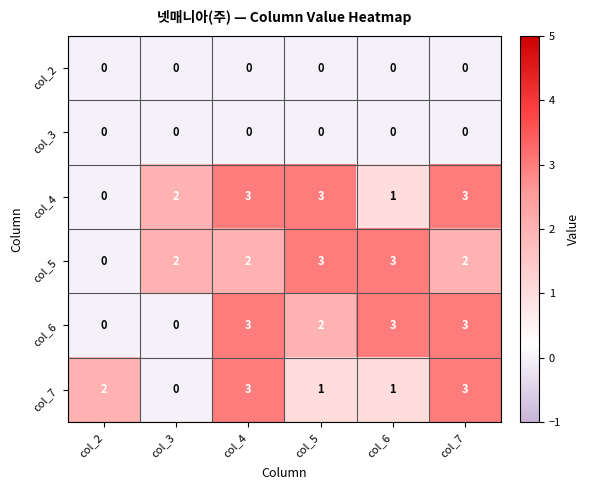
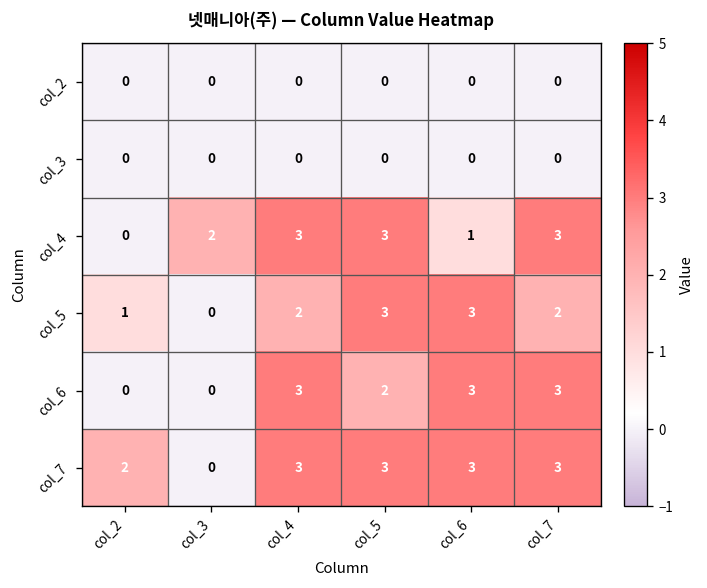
col_5, col_2: 0 -> 1
col_5, col_3: 2 -> 0
col_7, col_5: 1 -> 3
col_7, col_6: 1 -> 3
